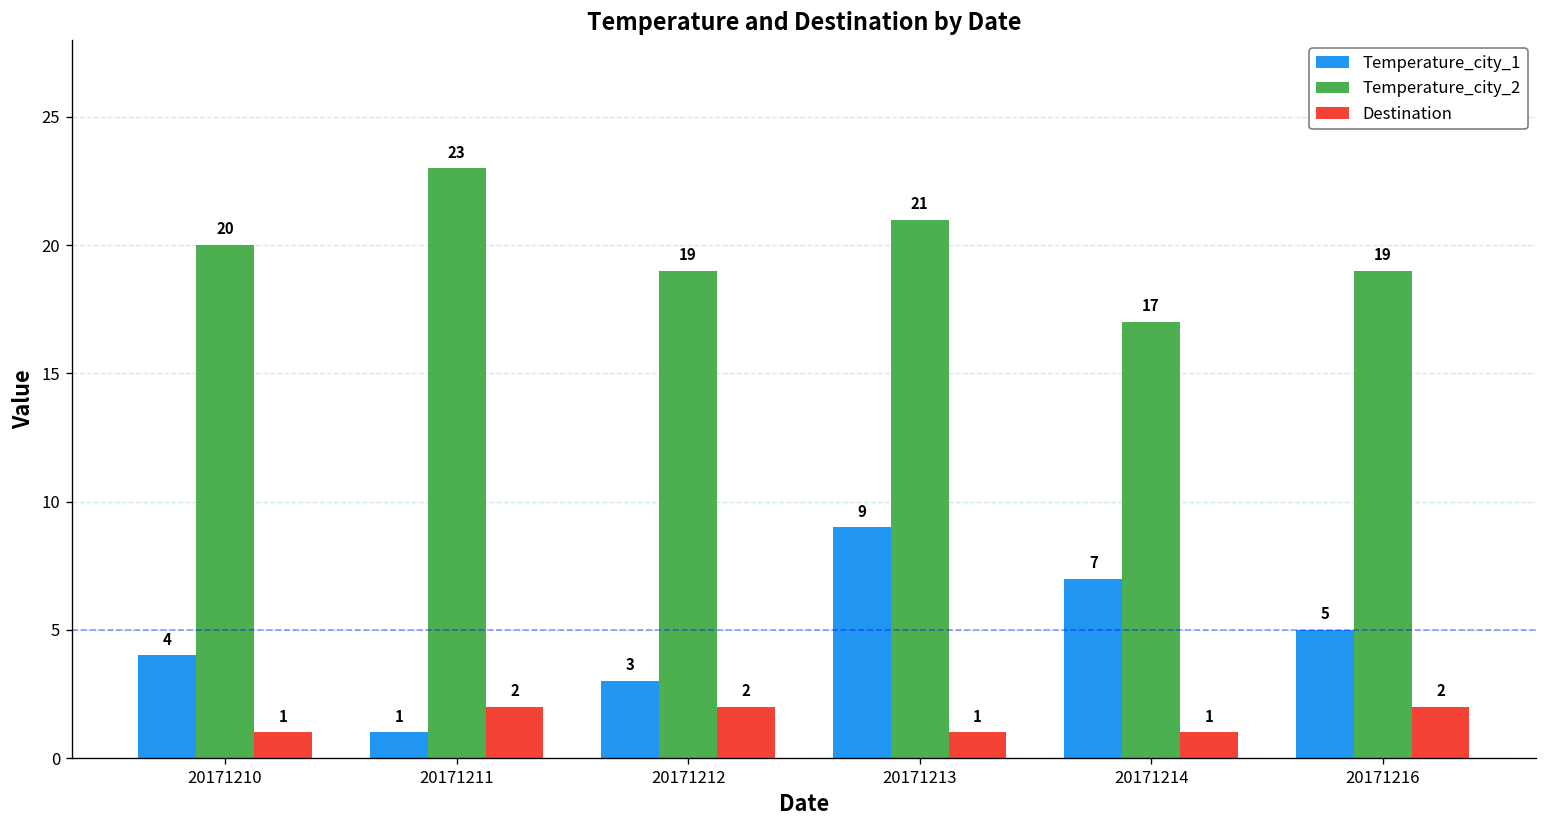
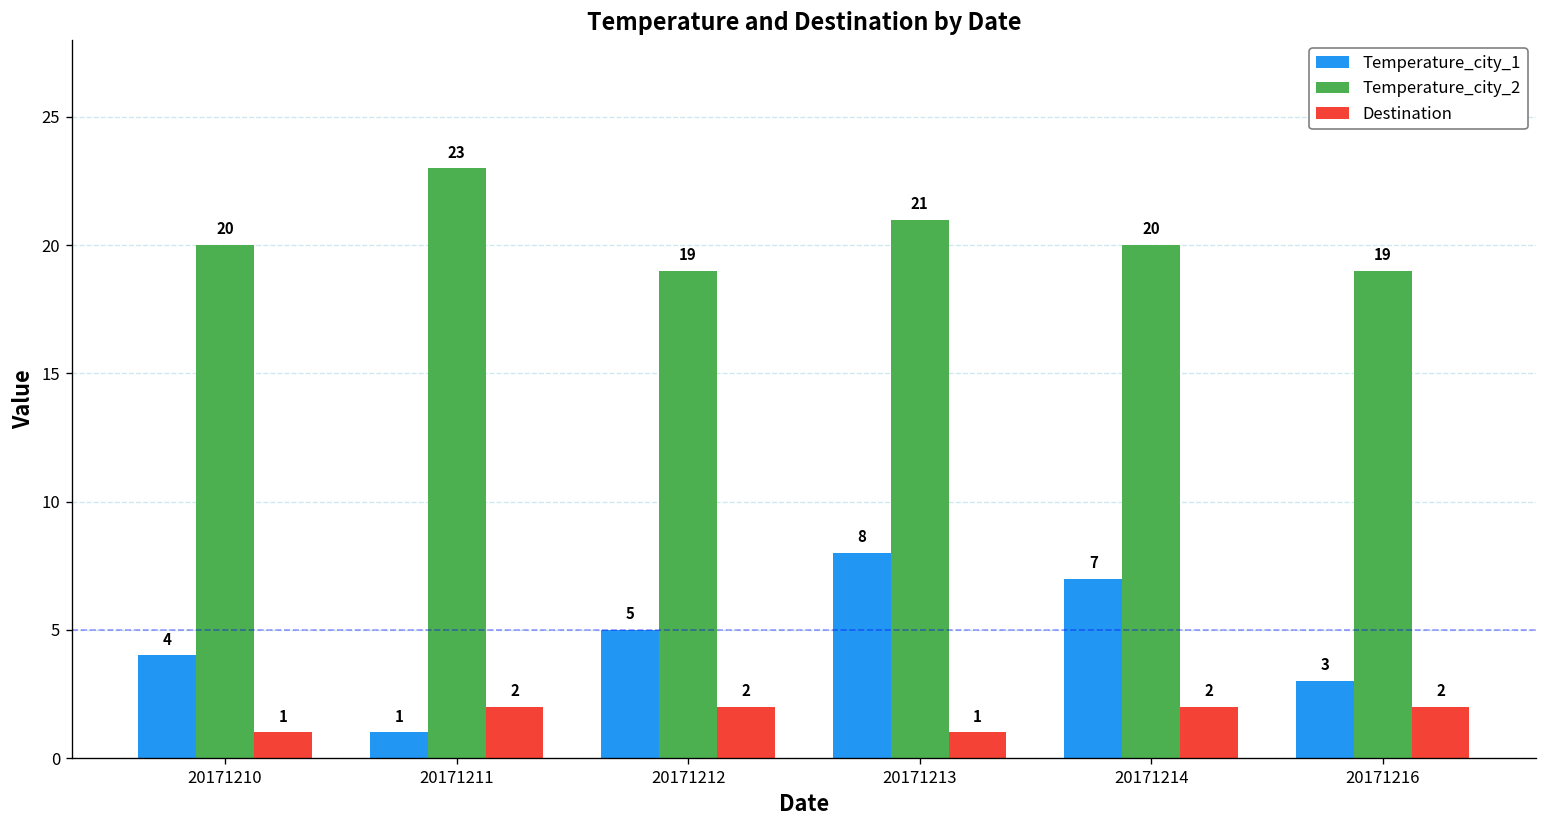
Temperature_city_1, 20171212: 3 -> 5
Temperature_city_1, 20171213: 9 -> 8
Temperature_city_2, 20171214: 17 -> 20
Destination, 20171214: 1 -> 2
Temperature_city_1, 20171216: 5 -> 3
